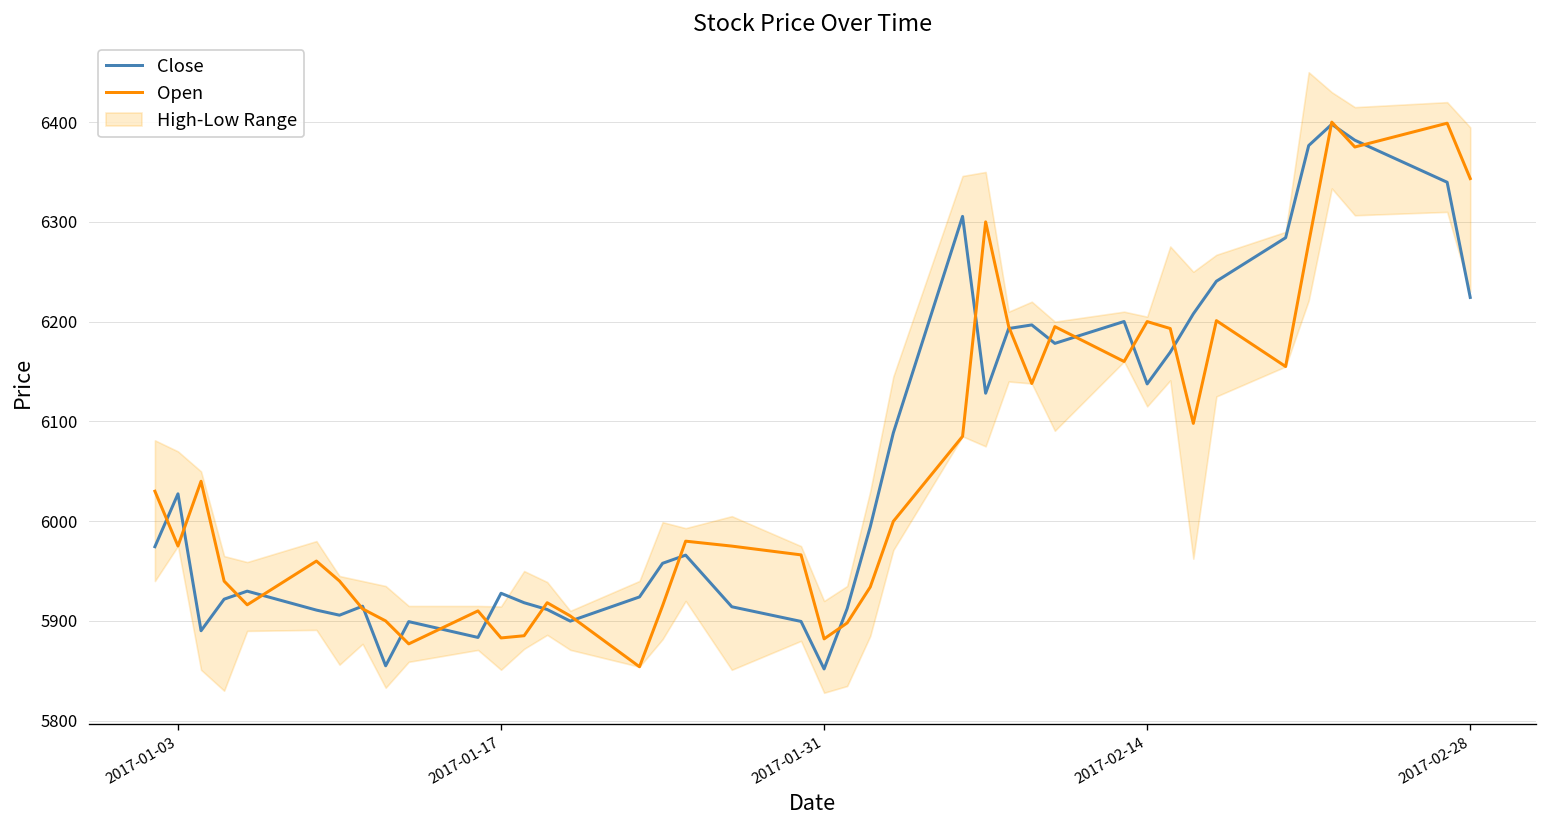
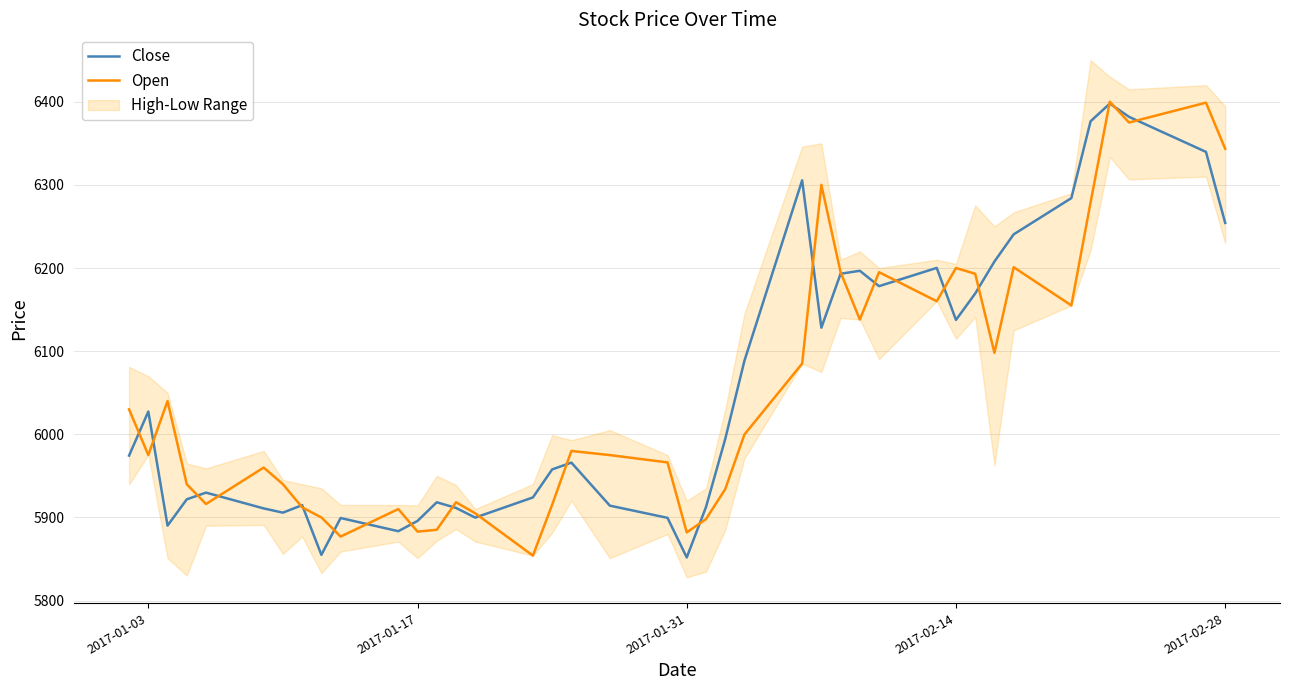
Close, 2017-01-17: 5930 -> 5900
Close, 2017-02-28: 6220 -> 6250
